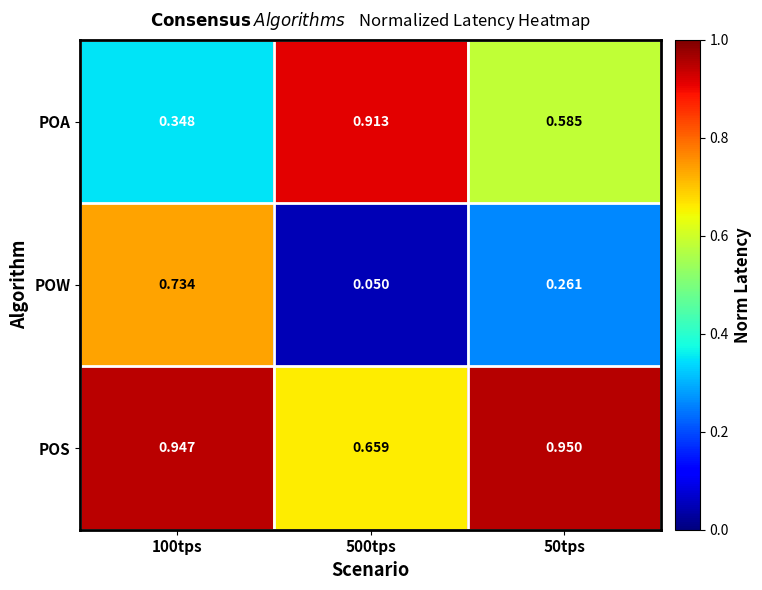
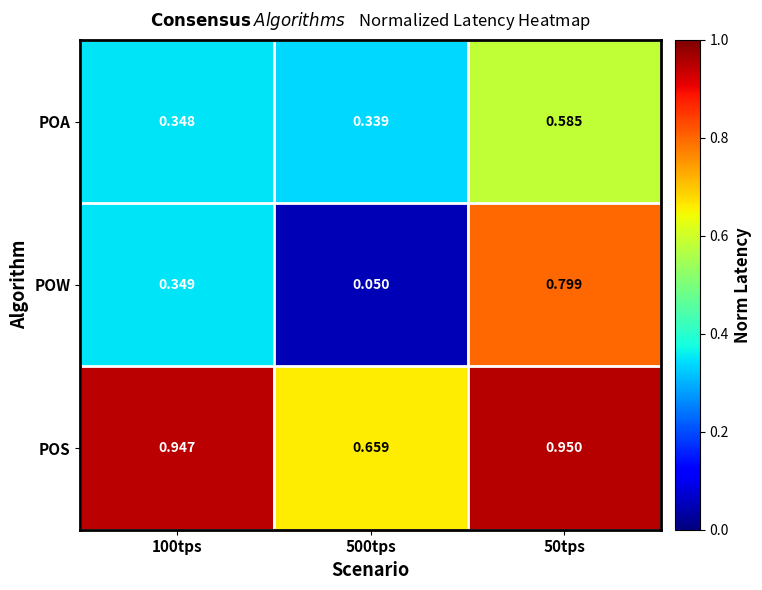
POA, 500tps: 0.913 -> 0.339
POW, 100tps: 0.734 -> 0.349
POW, 50tps: 0.261 -> 0.799
